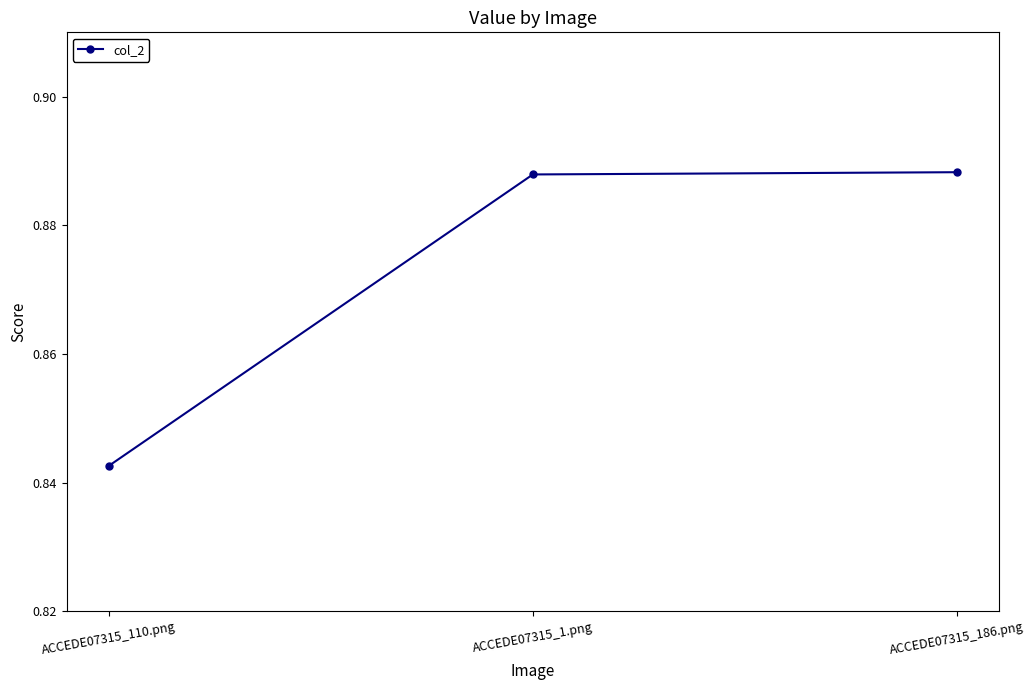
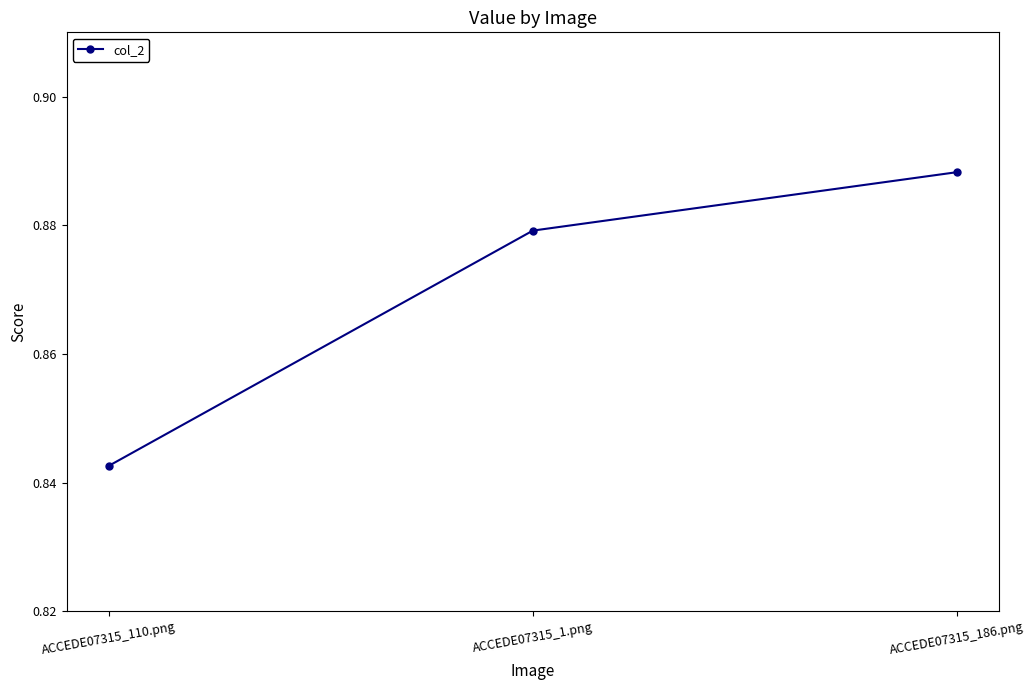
ACCEDE07315_1.png: 0.888 -> 0.879
